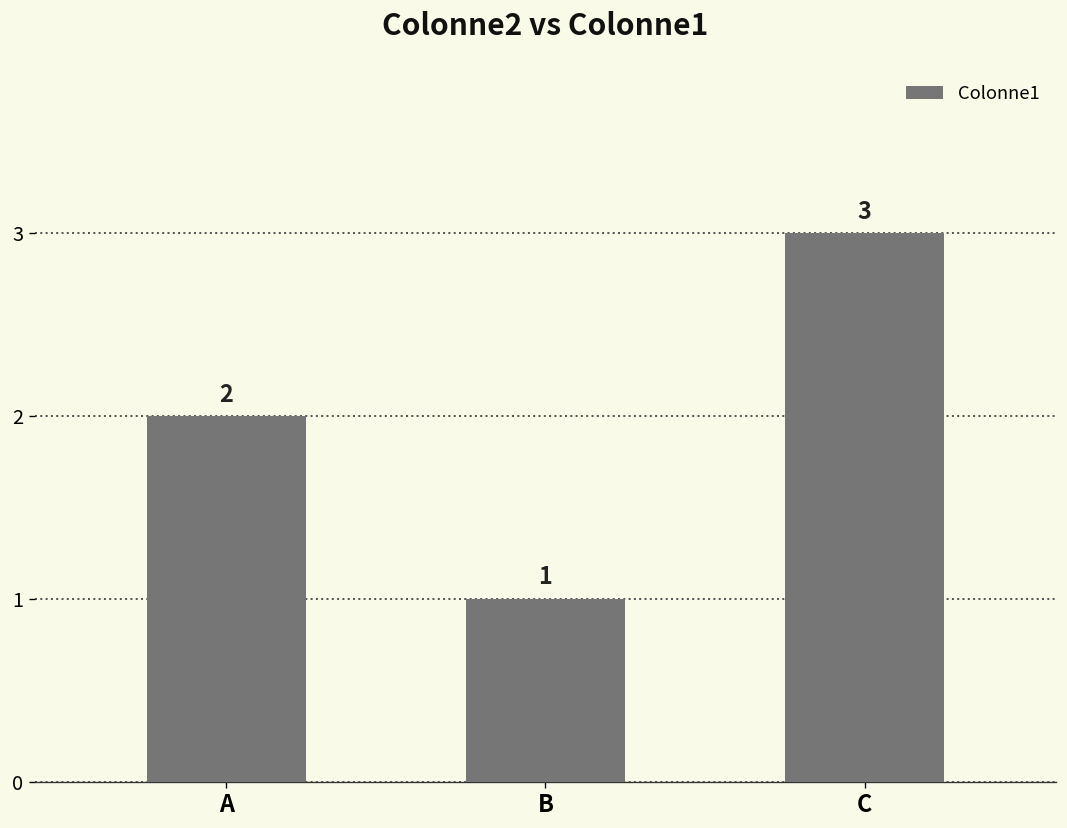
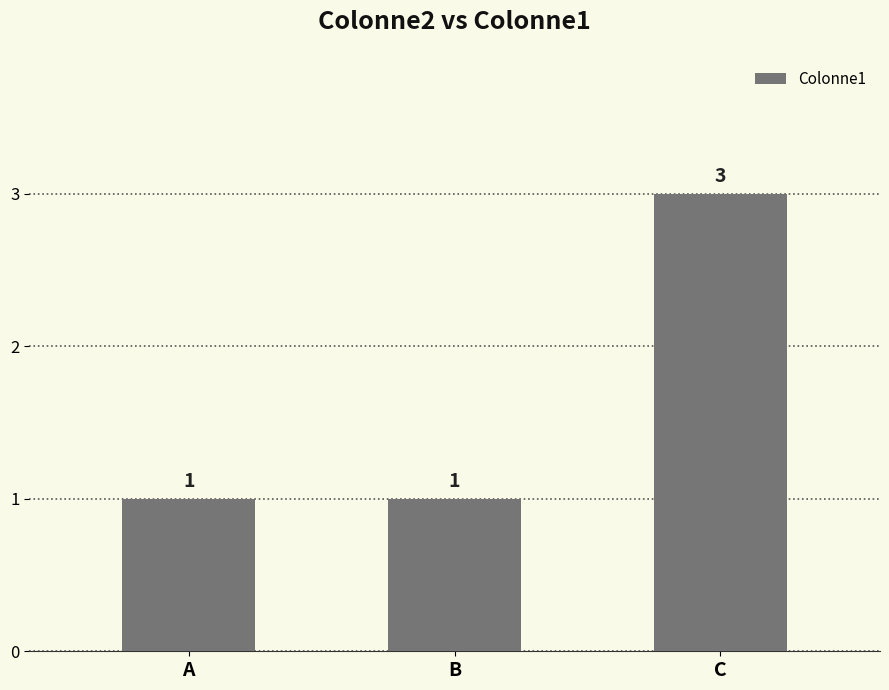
A: 2 -> 1
